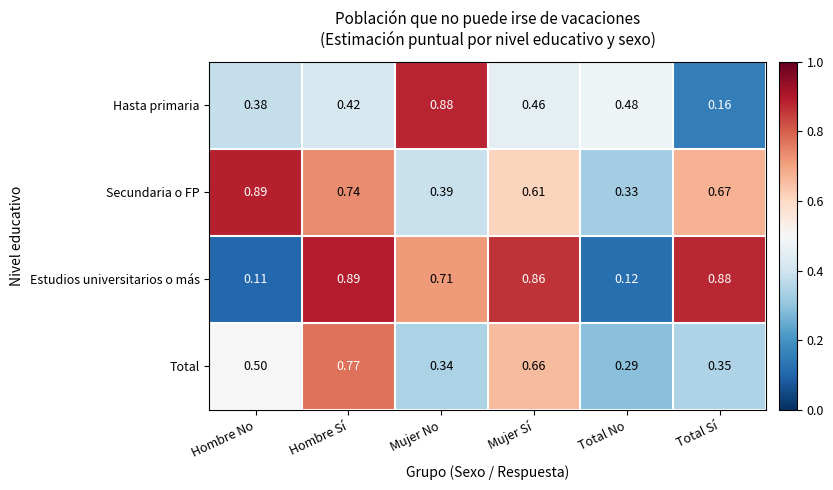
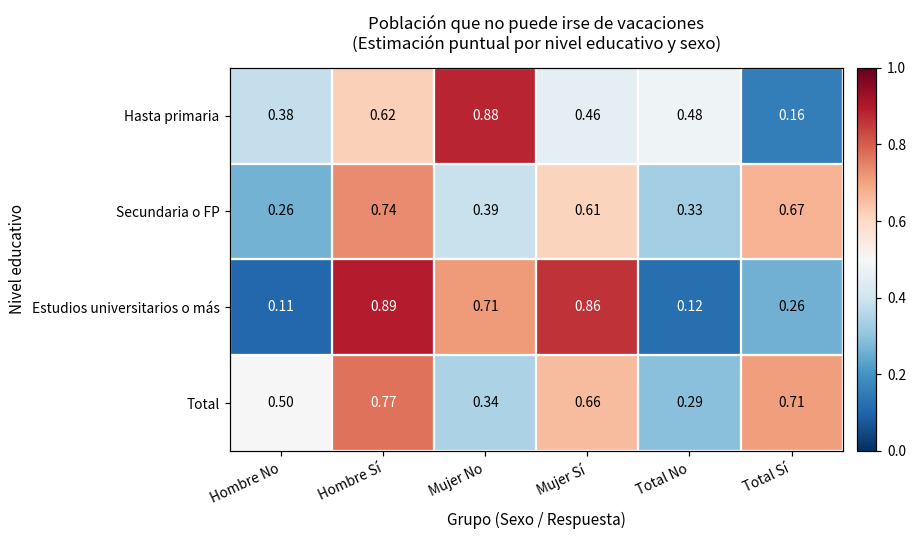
Hasta primaria, Hombre Sí: 0.42 -> 0.62
Secundaria o FP, Hombre No: 0.89 -> 0.26
Estudios universitarios o más, Total Sí: 0.88 -> 0.26
Total, Total Sí: 0.35 -> 0.71
